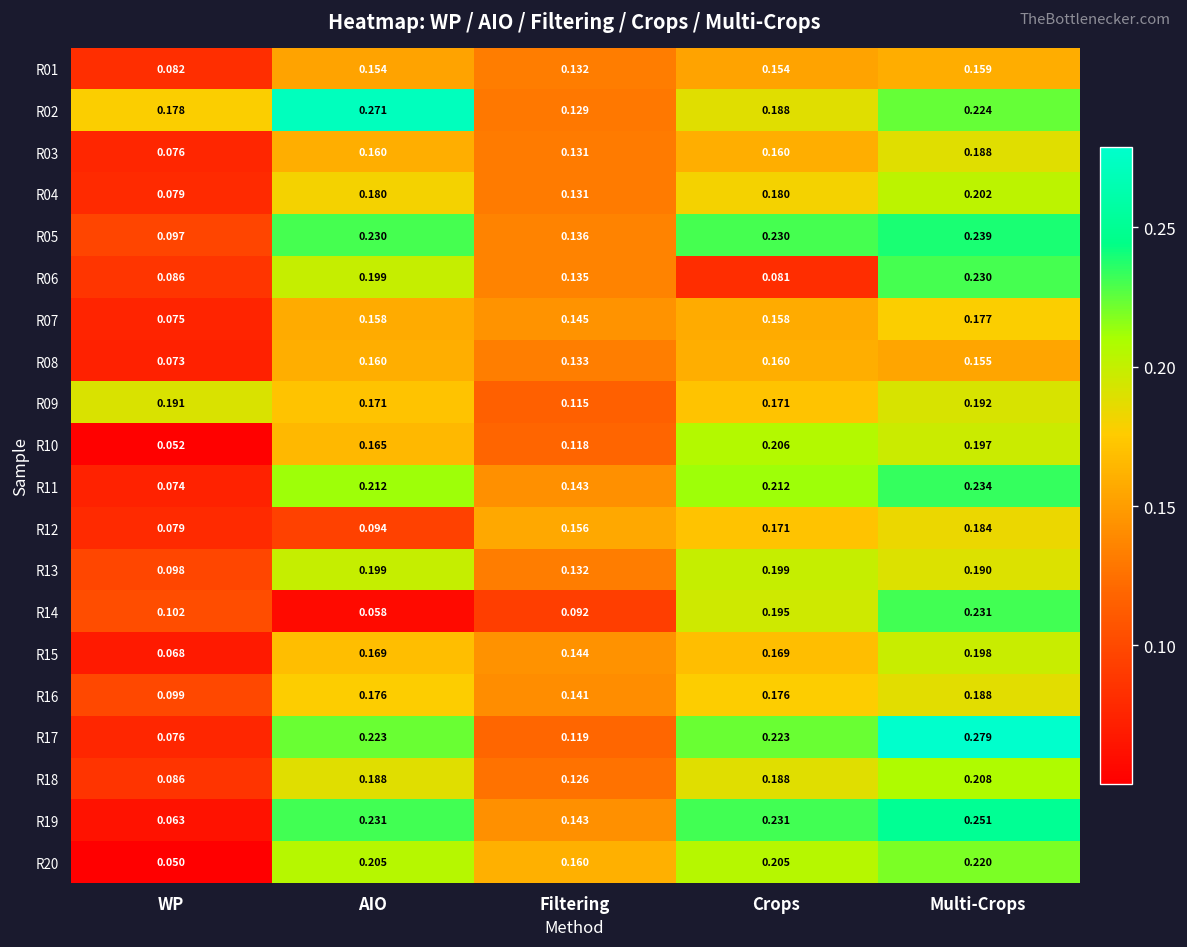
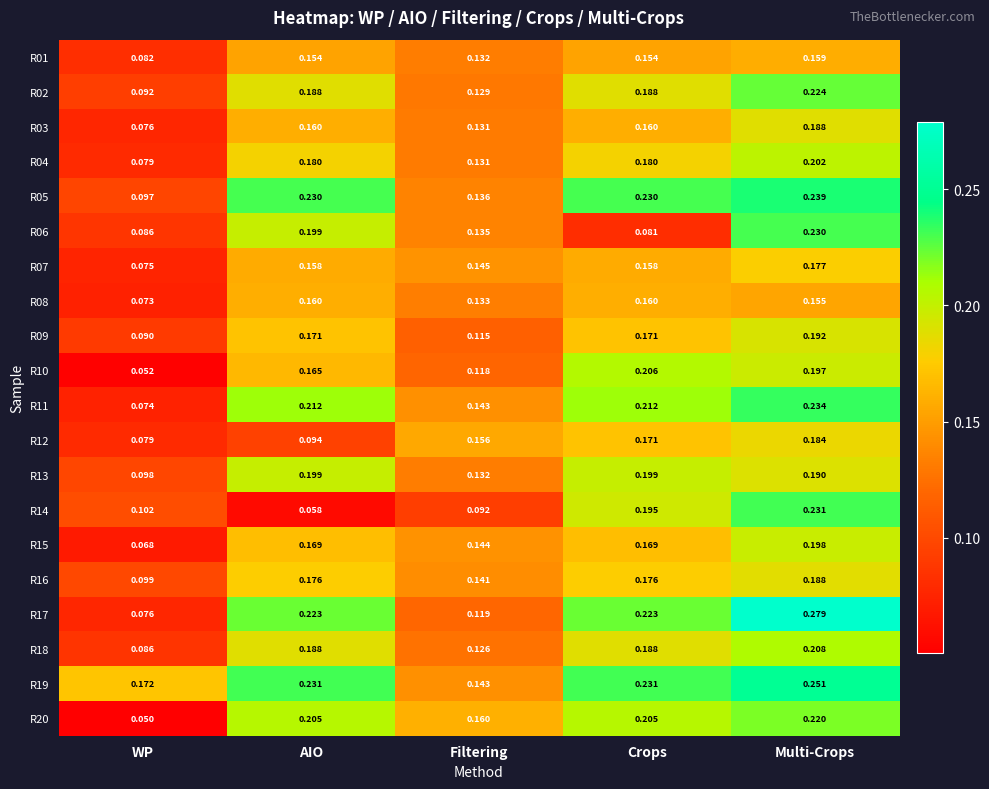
R02, WP: 0.178 -> 0.092
R02, AIO: 0.271 -> 0.188
R09, WP: 0.191 -> 0.090
R19, WP: 0.063 -> 0.172
